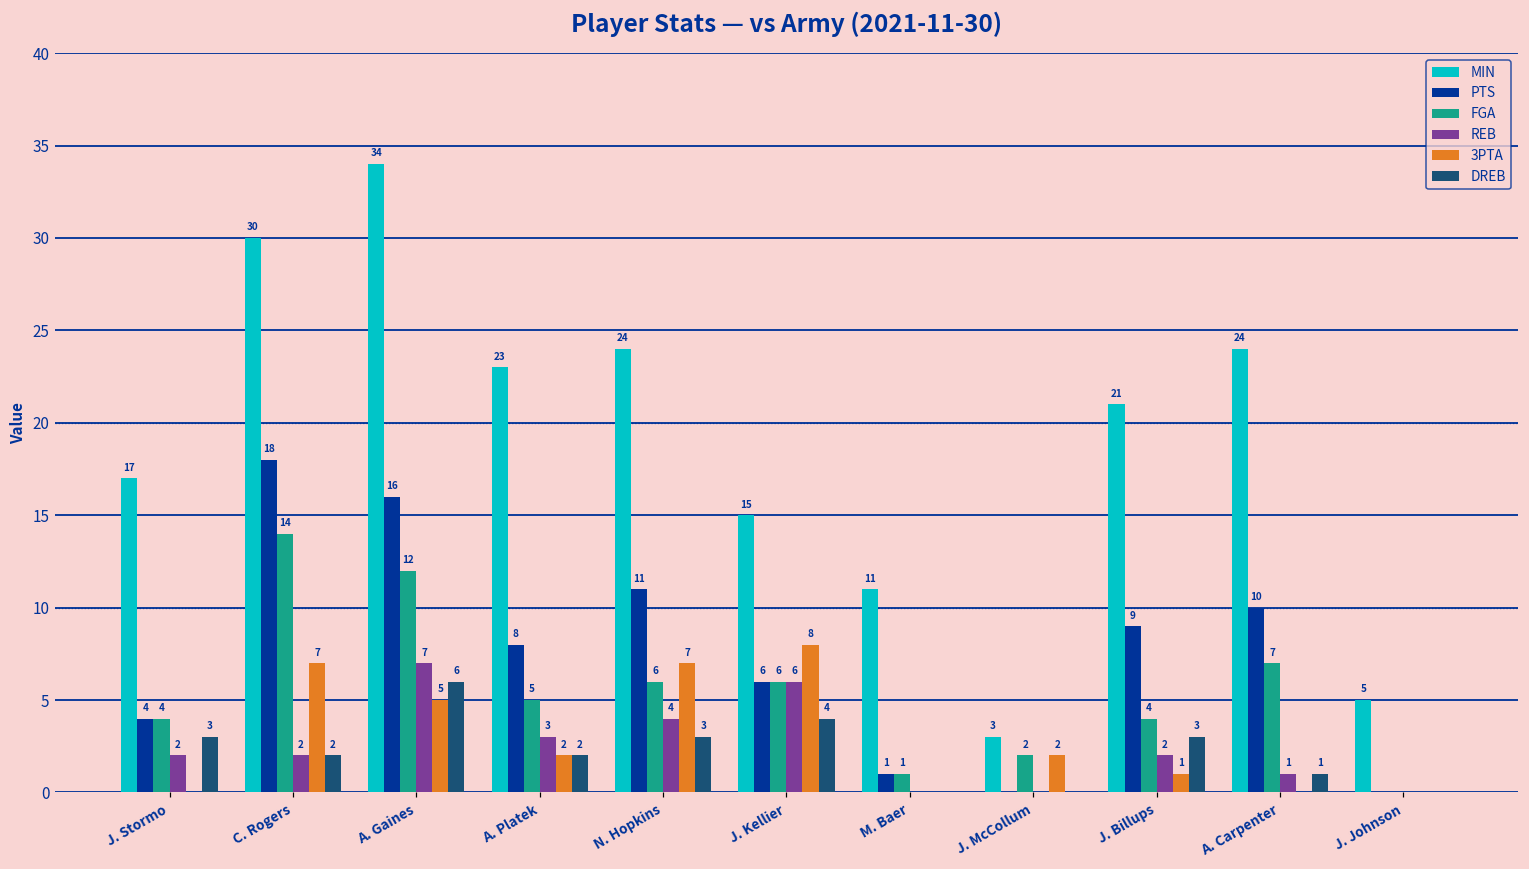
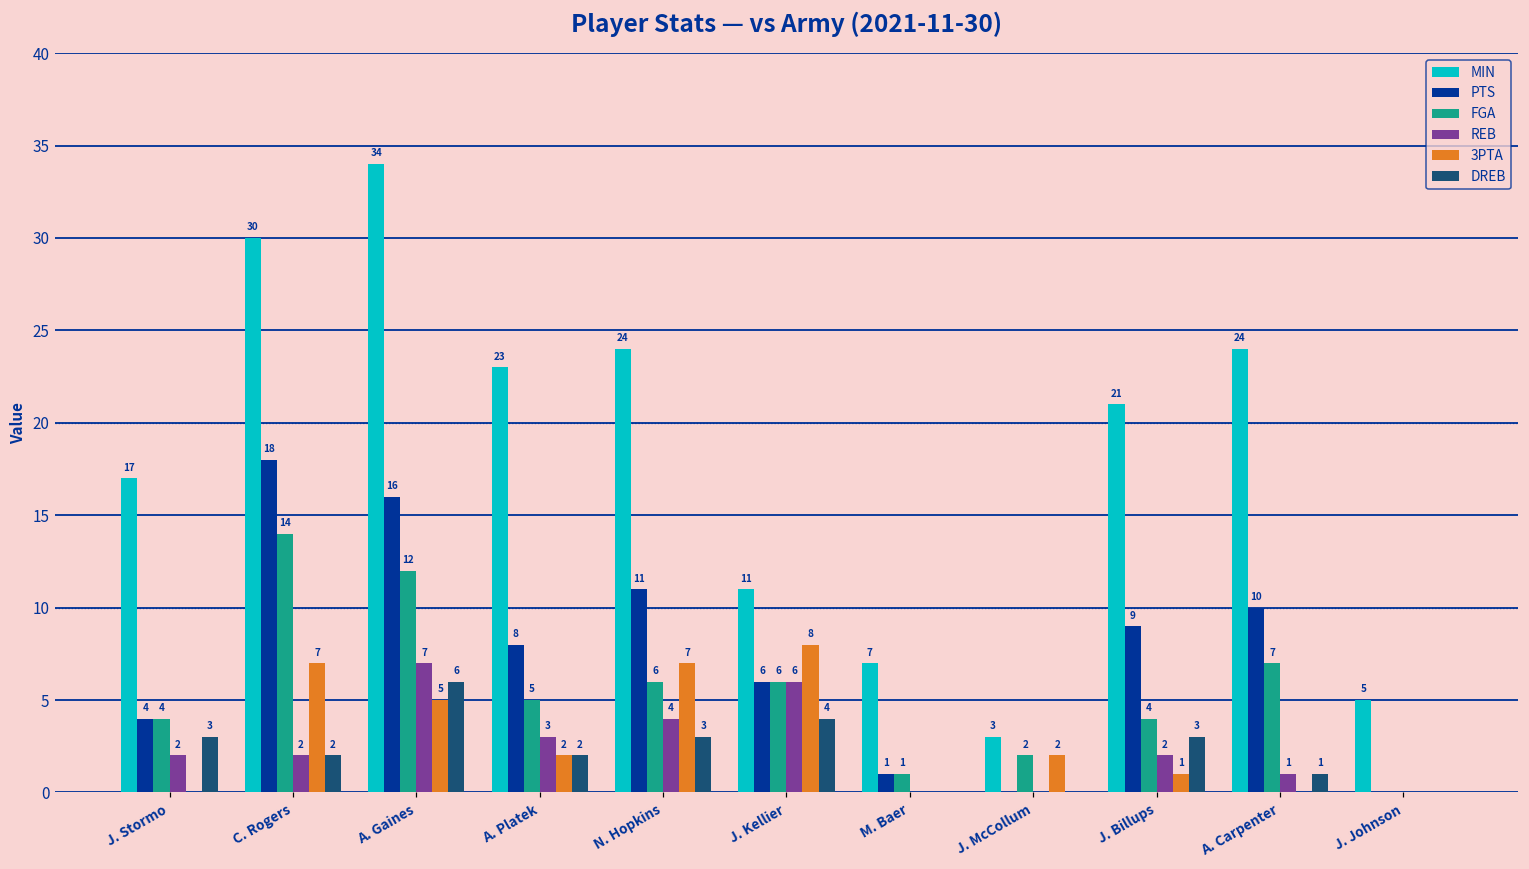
MIN, J. Kellier: 15 -> 11
MIN, M. Baer: 11 -> 7
